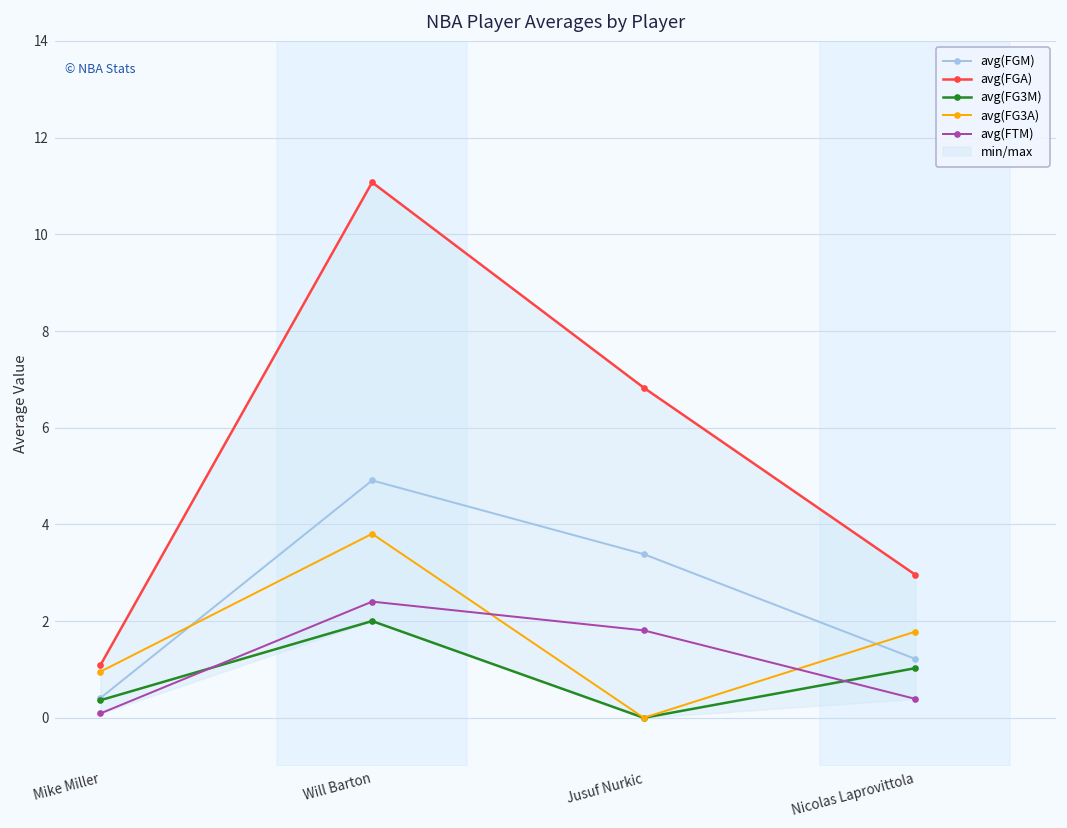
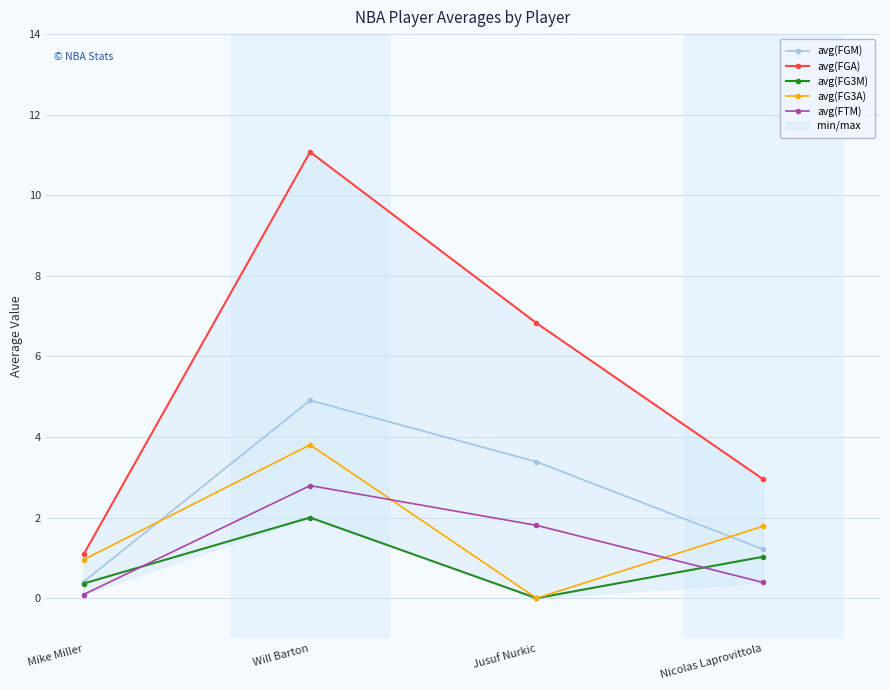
avg(FTM), Will Barton: 2.4 -> 2.8
